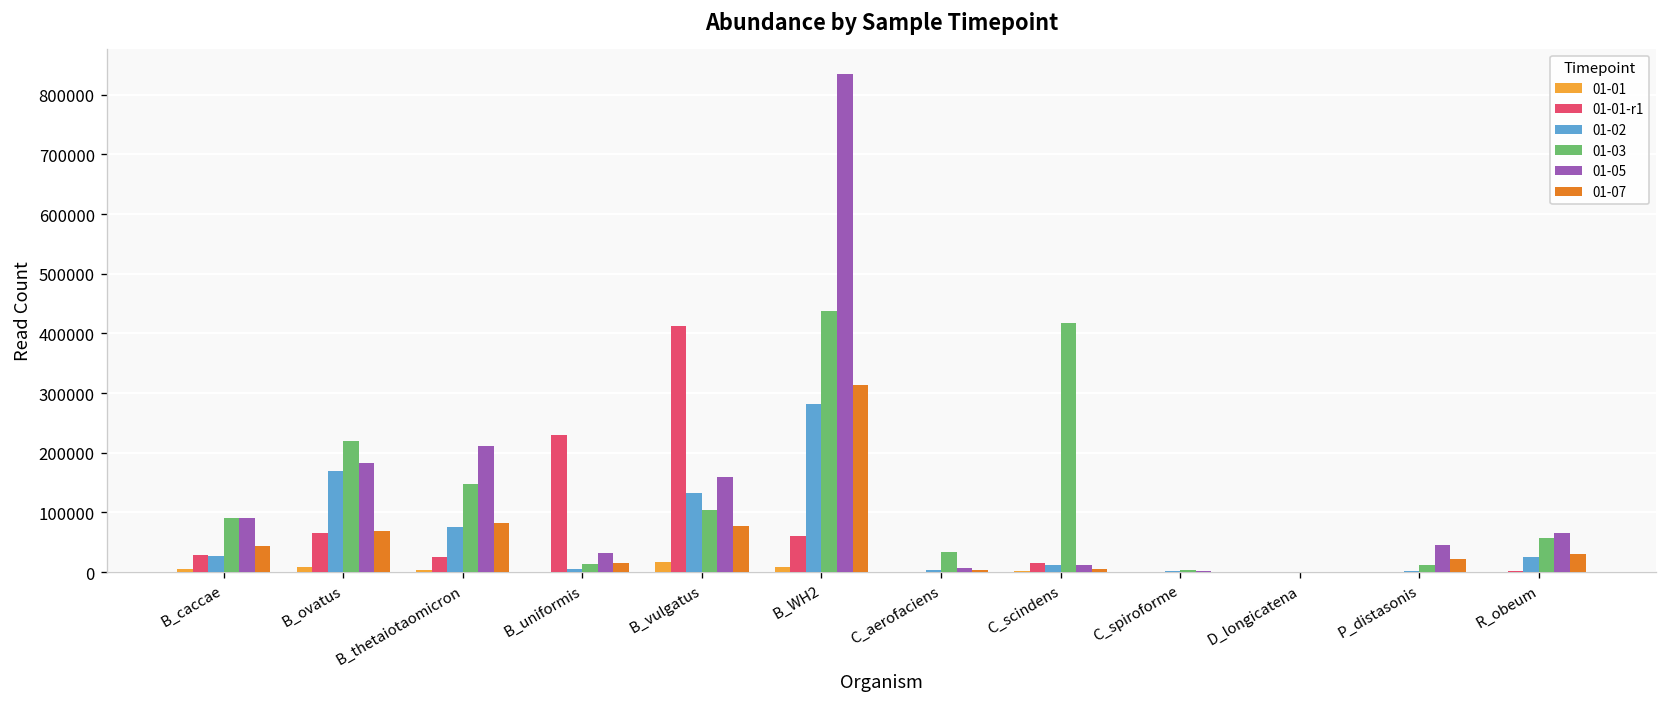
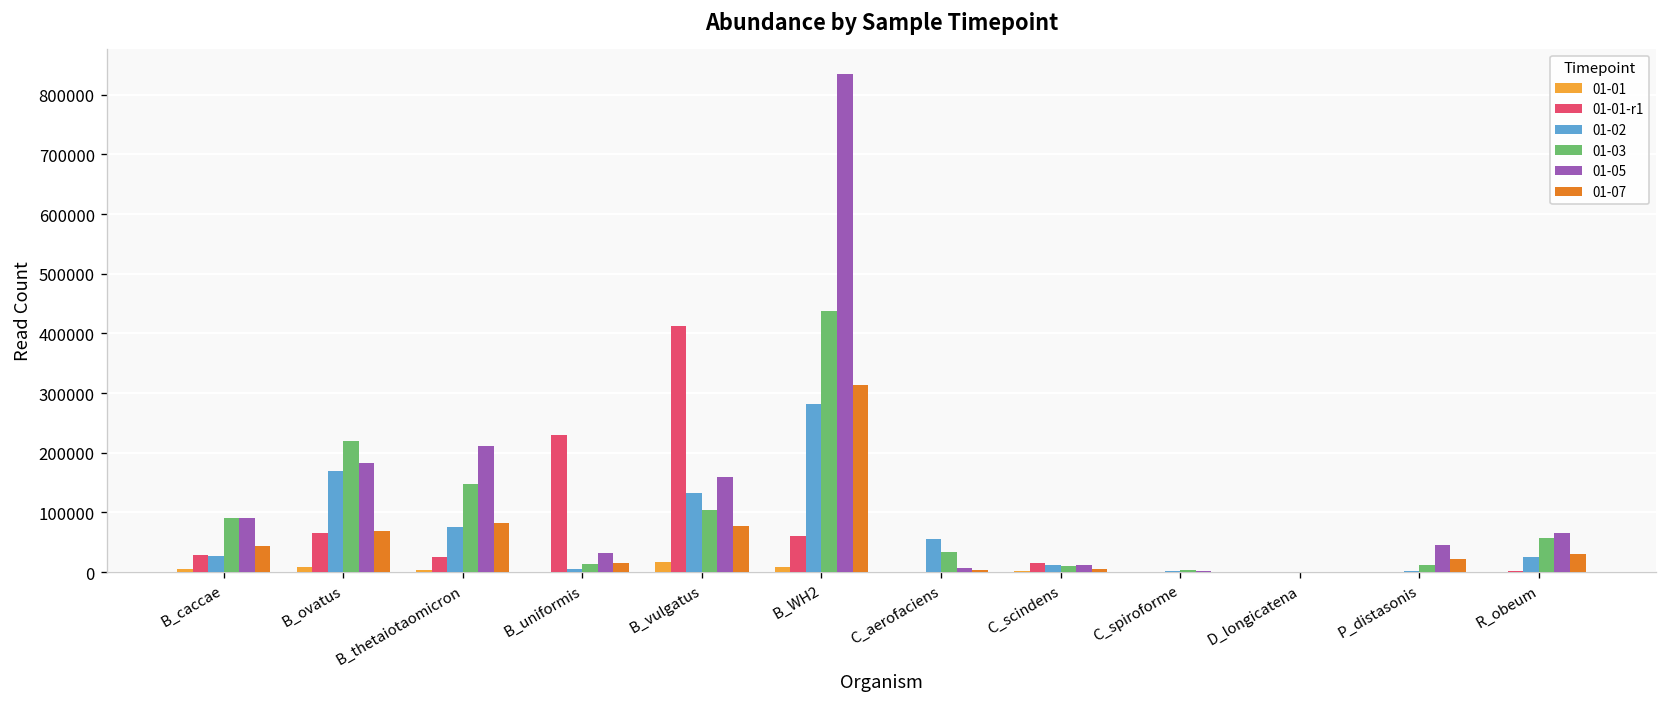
01-02, C_aerofaciens: 0 -> 50000
01-03, C_scindens: 420000 -> 10000
